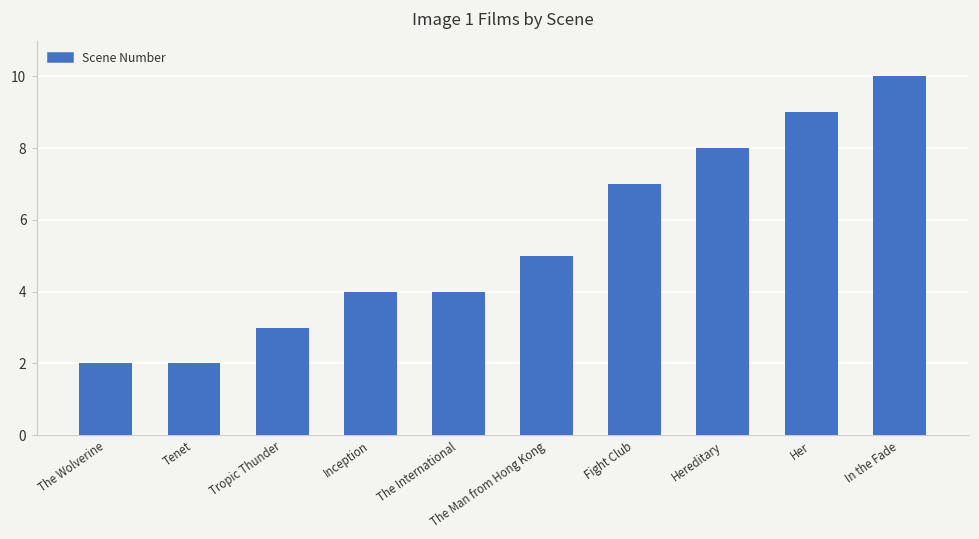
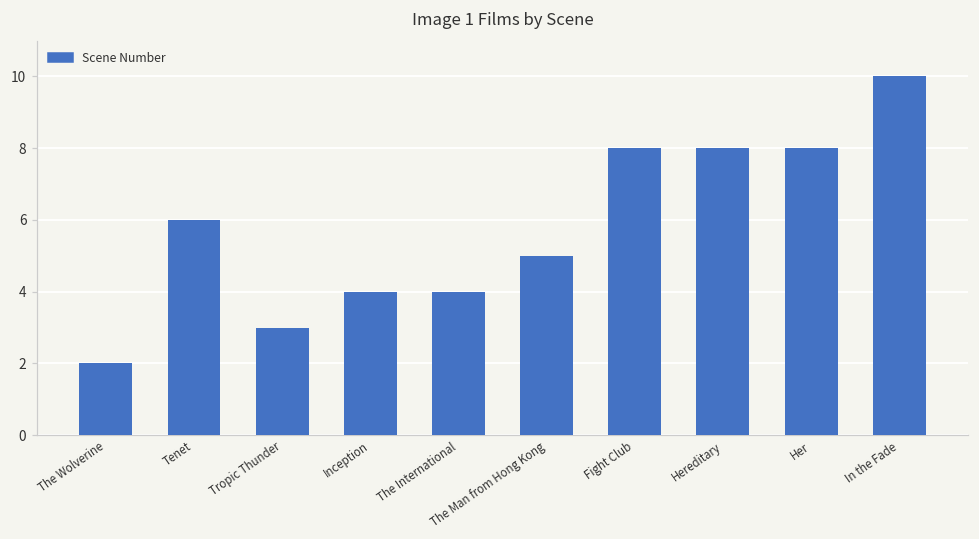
Tenet: 2 -> 6
Fight Club: 7 -> 8
Her: 9 -> 8
